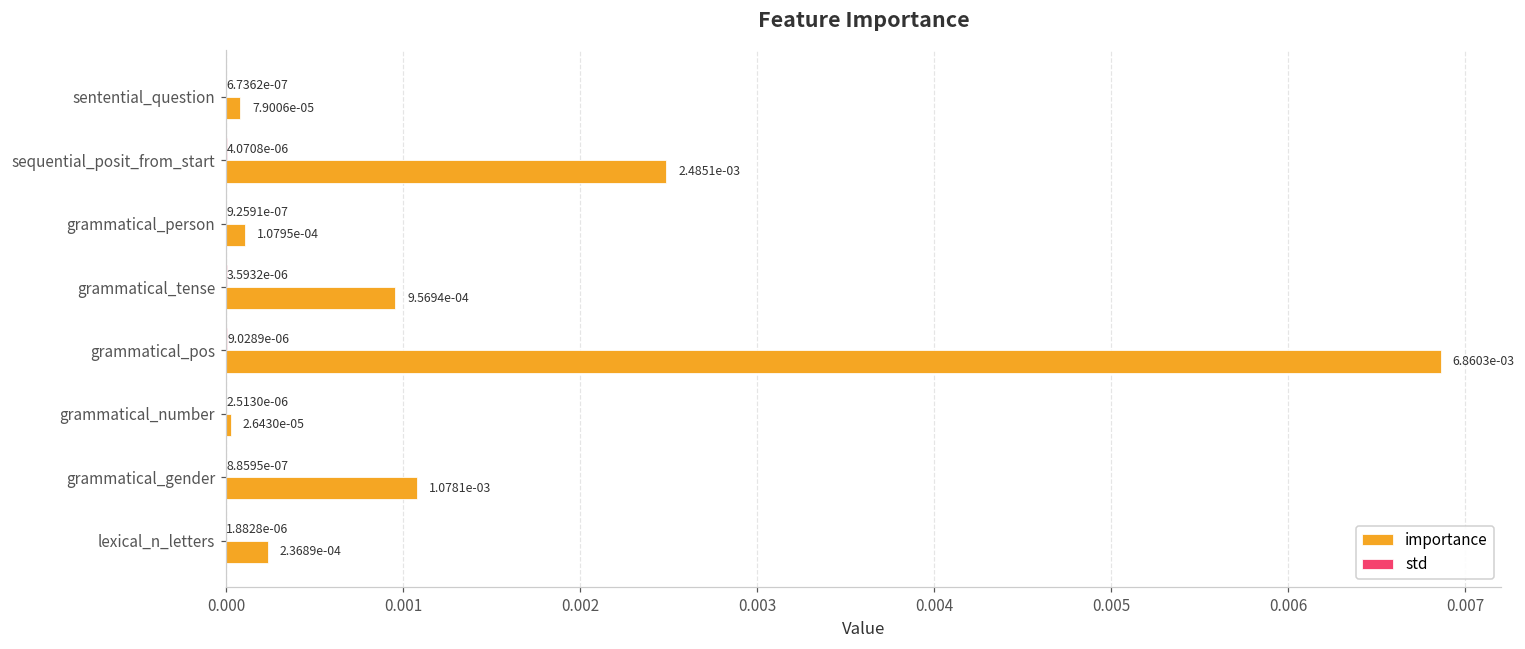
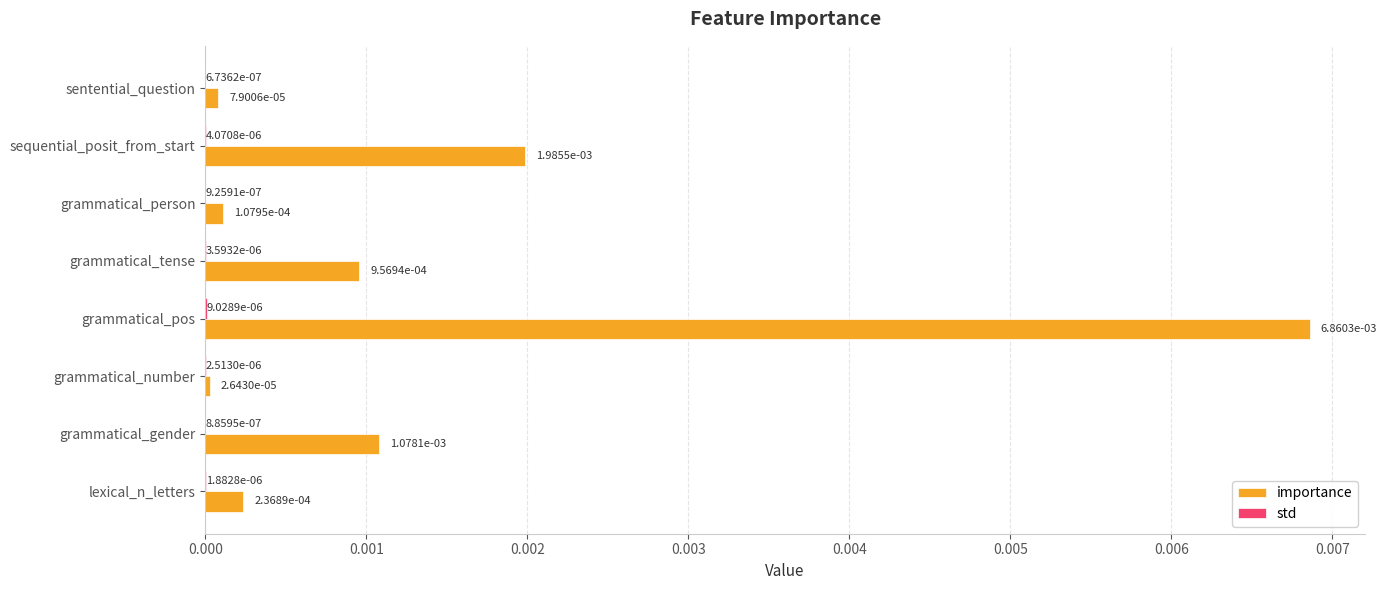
importance, sequential_posit_from_start: 2.4851e-03 -> 1.9855e-03
